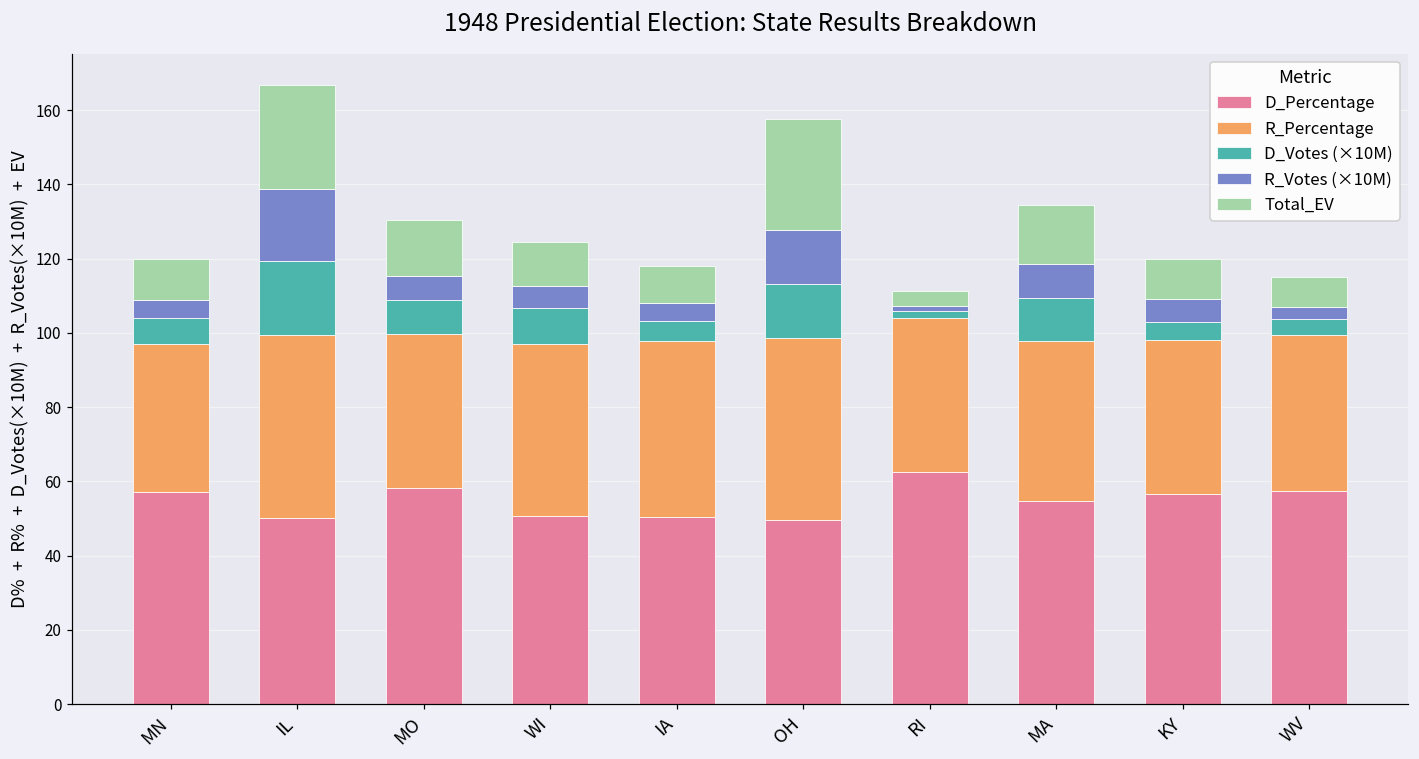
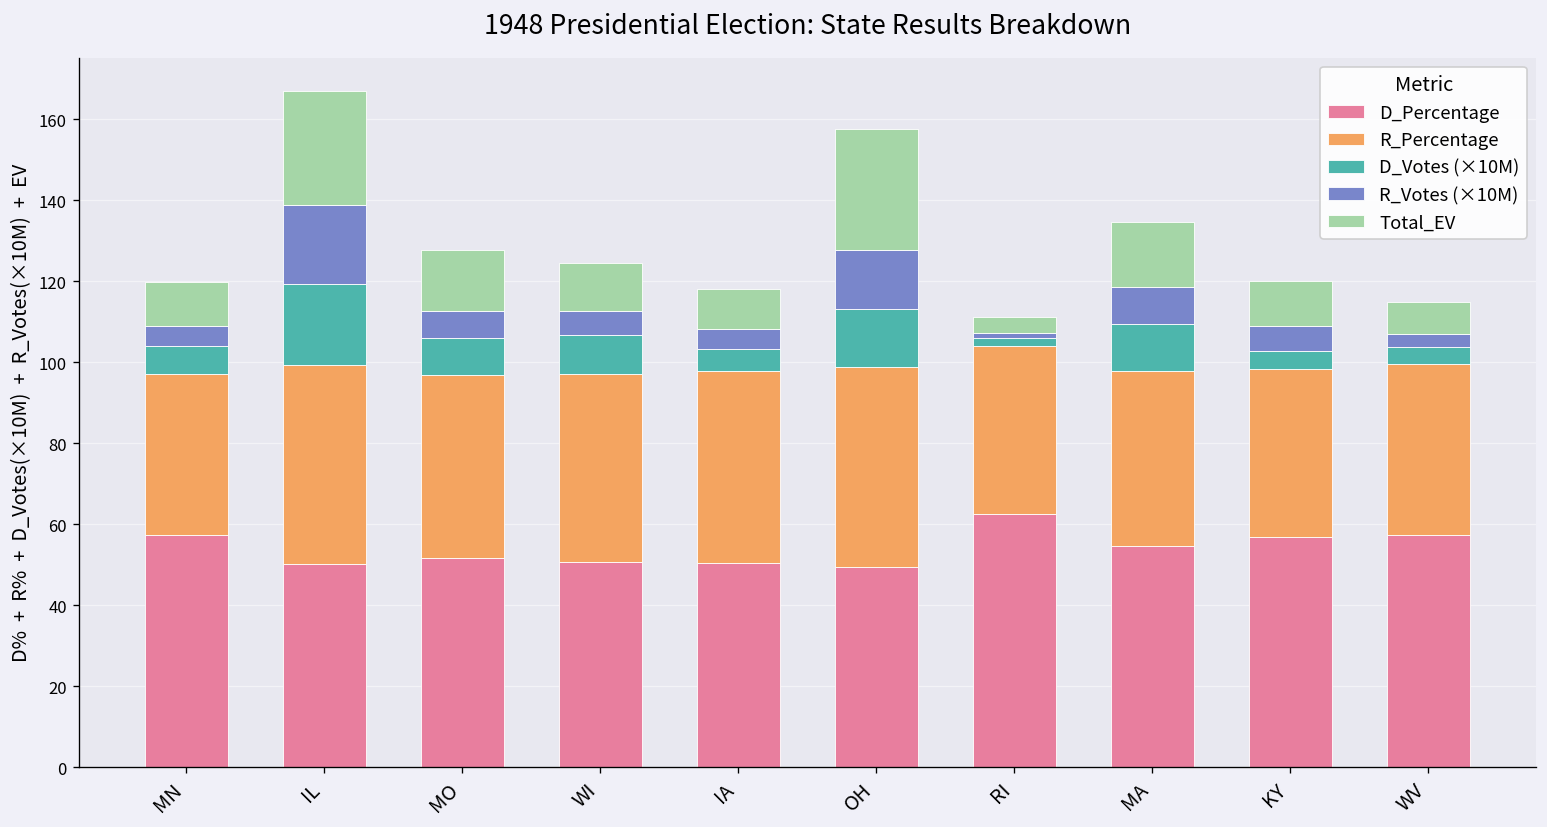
D_Percentage, MO: 58 -> 52
R_Percentage, MO: 42 -> 45
